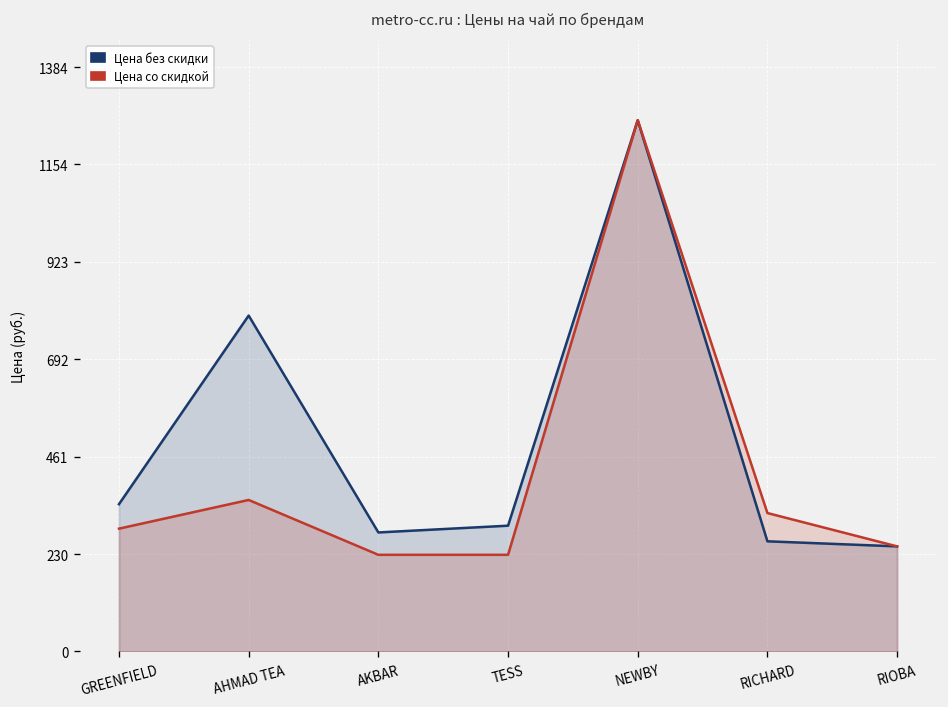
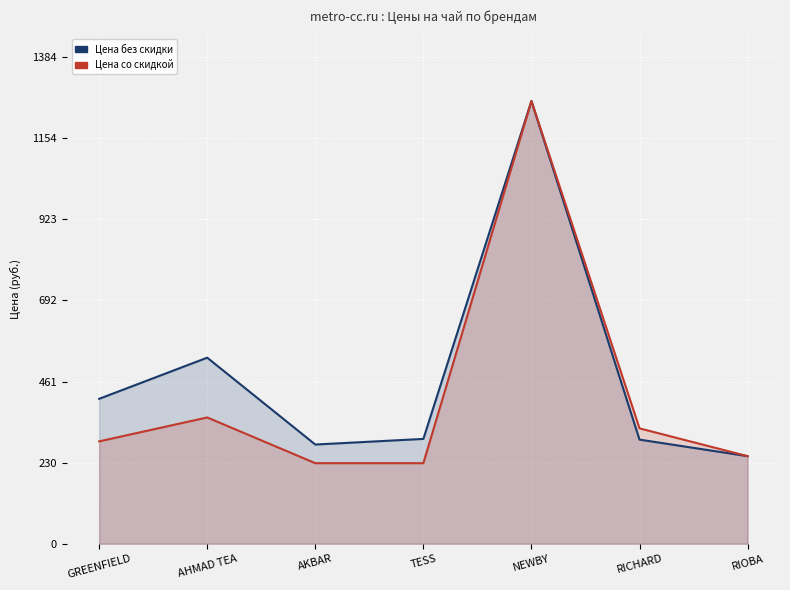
Цена без скидки, GREENFIELD: 350 -> 410
Цена без скидки, AHMAD TEA: 800 -> 530
Цена без скидки, RICHARD: 260 -> 300
